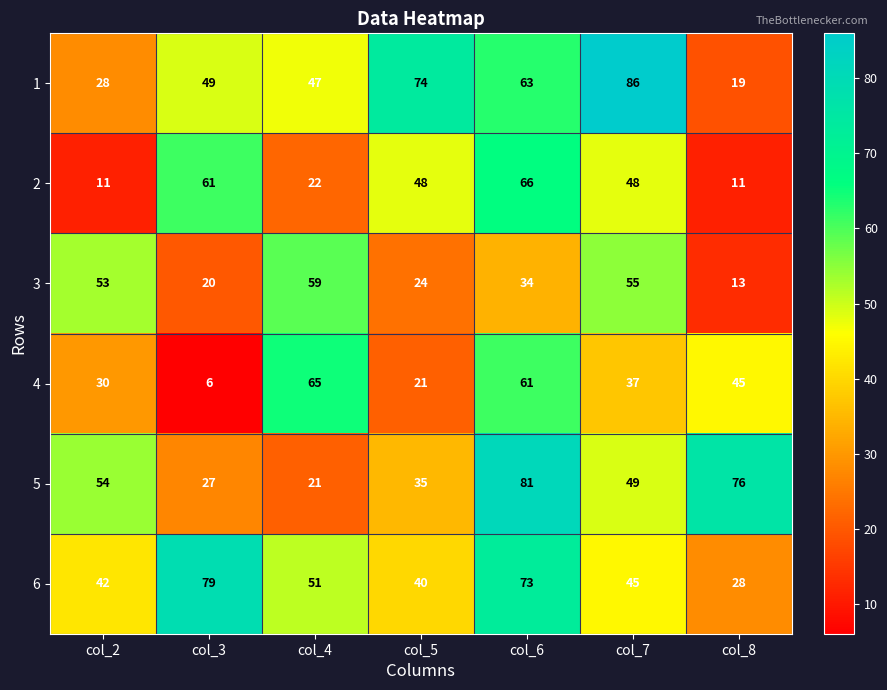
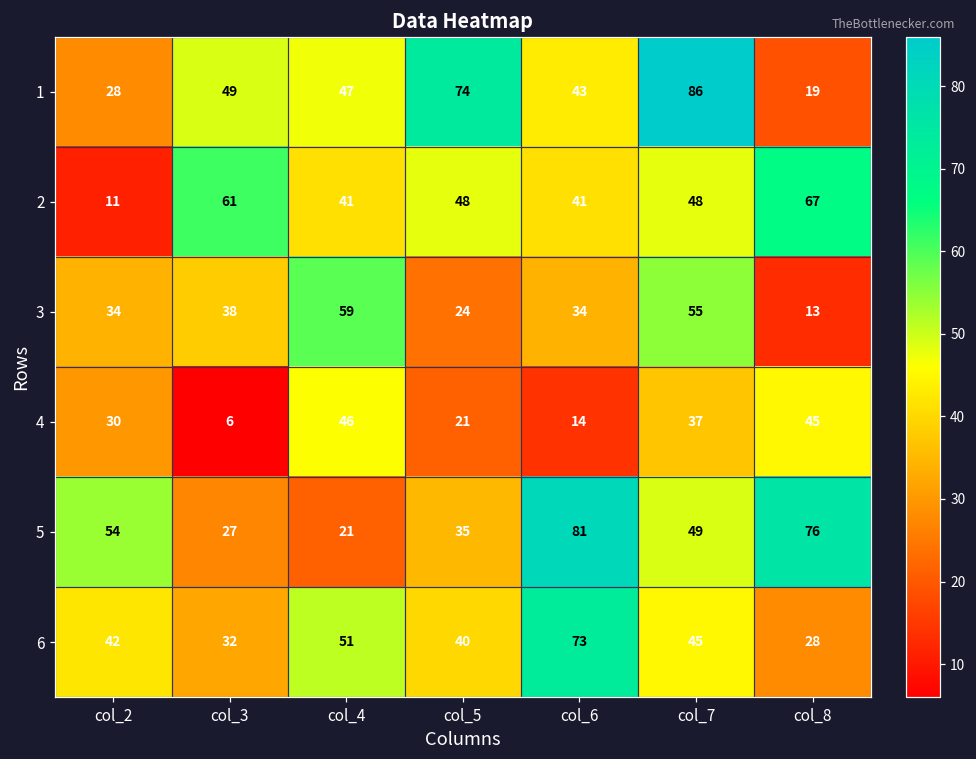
1, col_6: 63 -> 43
2, col_4: 22 -> 41
2, col_6: 66 -> 41
2, col_8: 11 -> 67
3, col_2: 53 -> 34
3, col_3: 20 -> 38
4, col_4: 65 -> 46
4, col_6: 61 -> 14
6, col_3: 79 -> 32
